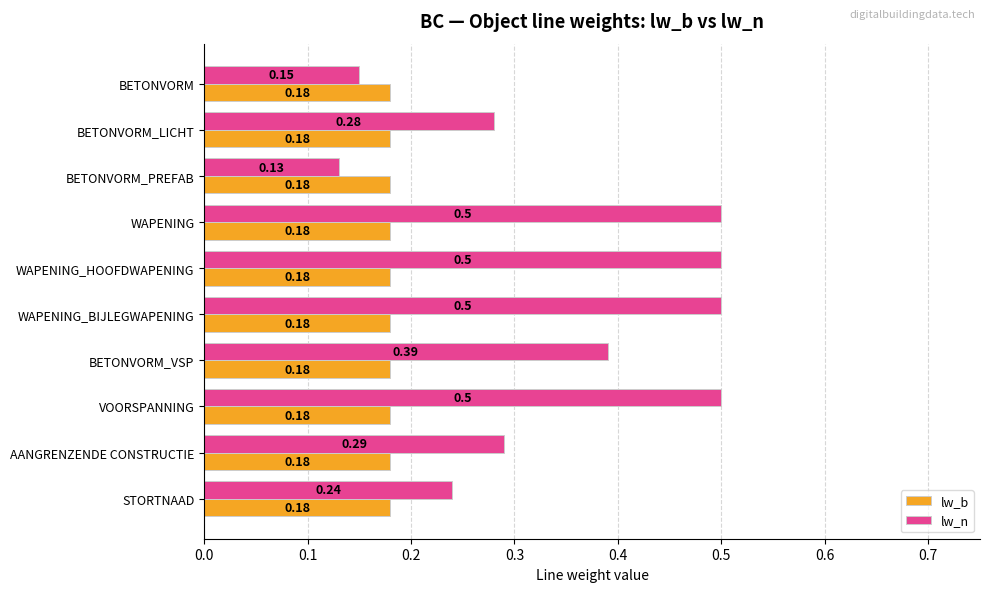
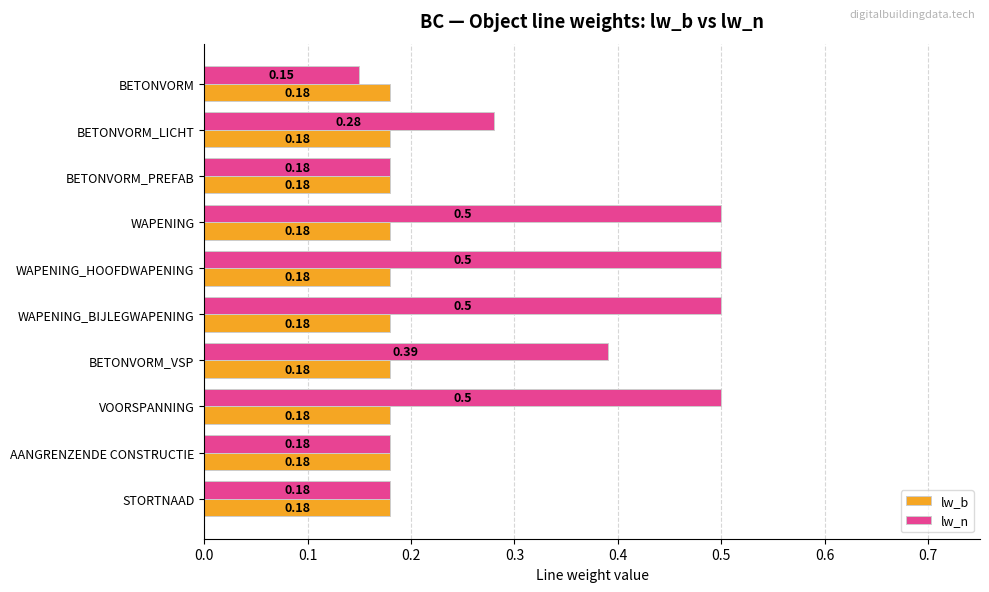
lw_n, BETONVORM_PREFAB: 0.13 -> 0.18
lw_n, AANGRENZENDE CONSTRUCTIE: 0.29 -> 0.18
lw_n, STORTNAAD: 0.24 -> 0.18
